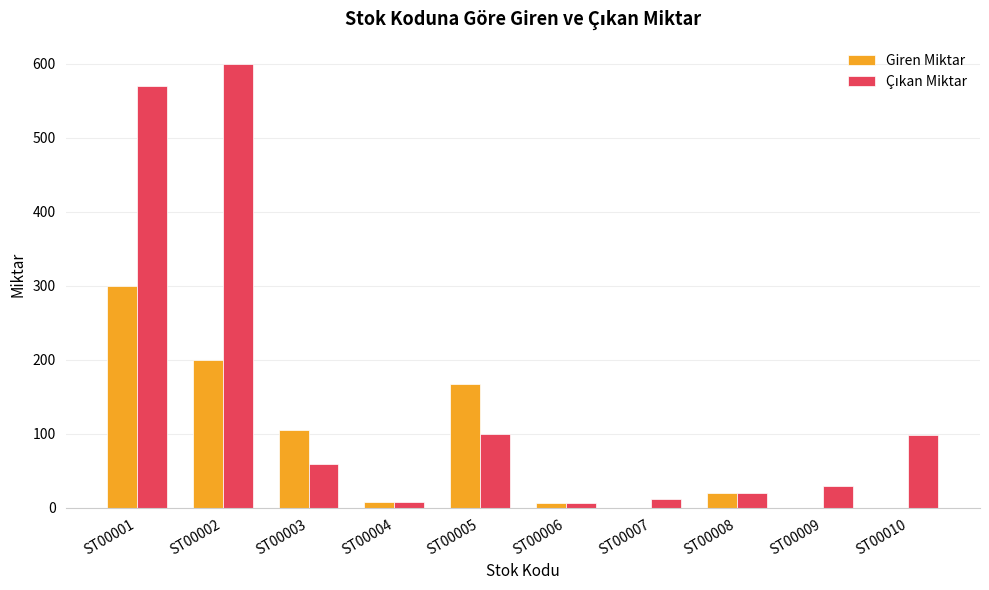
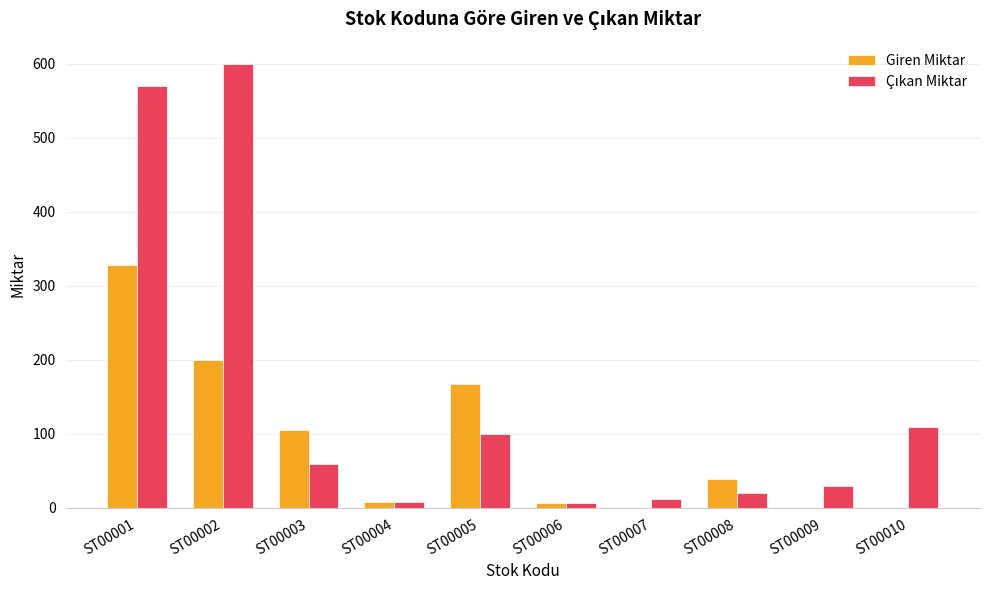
Giren Miktar, ST00001: 300 -> 330
Giren Miktar, ST00008: 20 -> 40
Çıkan Miktar, ST00010: 100 -> 110
